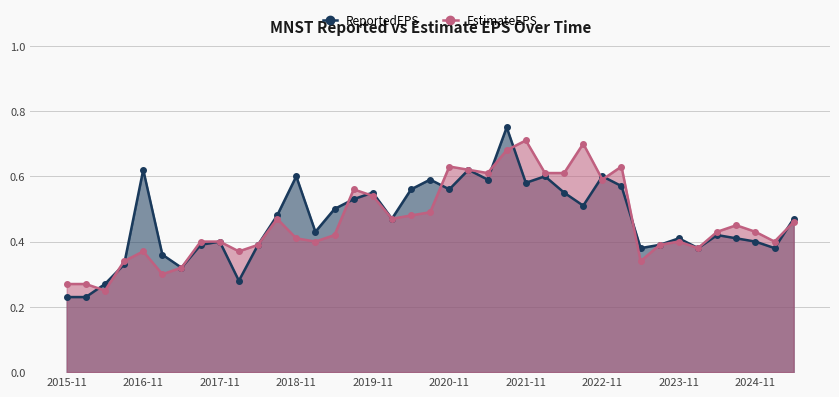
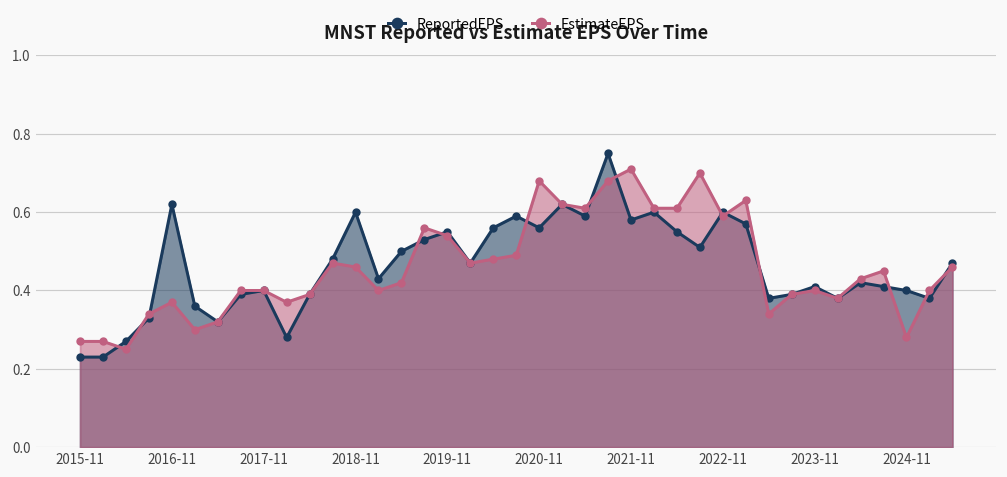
EstimateEPS, 2018-11: 0.41 -> 0.46
EstimateEPS, 2020-11: 0.63 -> 0.68
EstimateEPS, 2024-11: 0.43 -> 0.28
